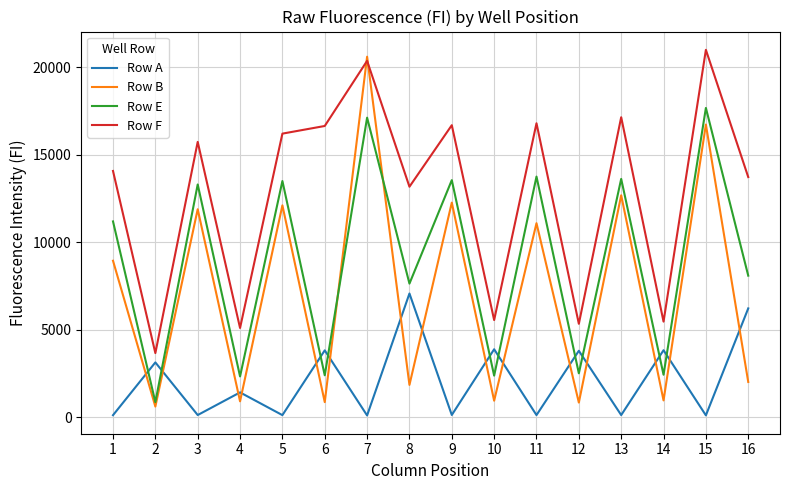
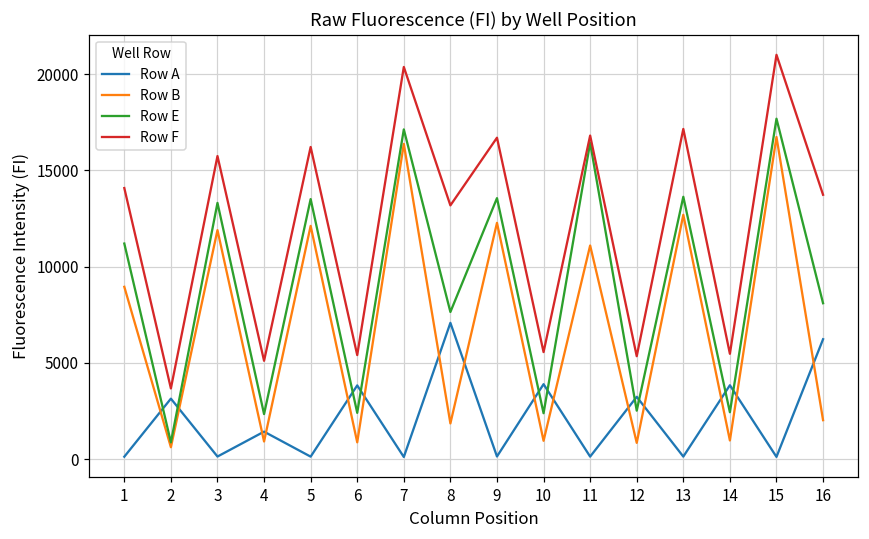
Row F, 6: 16600 -> 5400
Row B, 7: 20600 -> 16400
Row E, 11: 13800 -> 16400
Row A, 12: 3800 -> 3200
